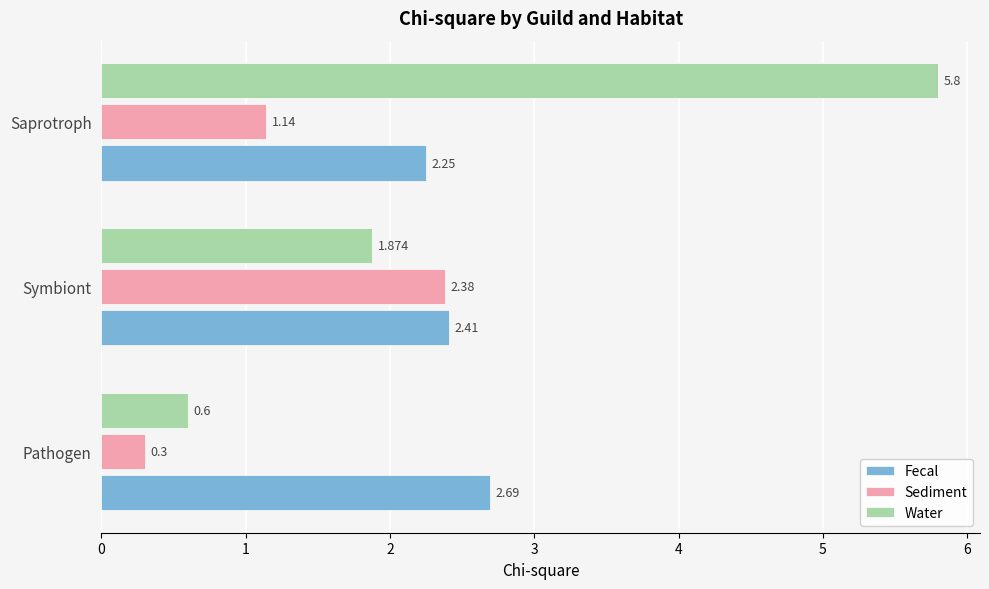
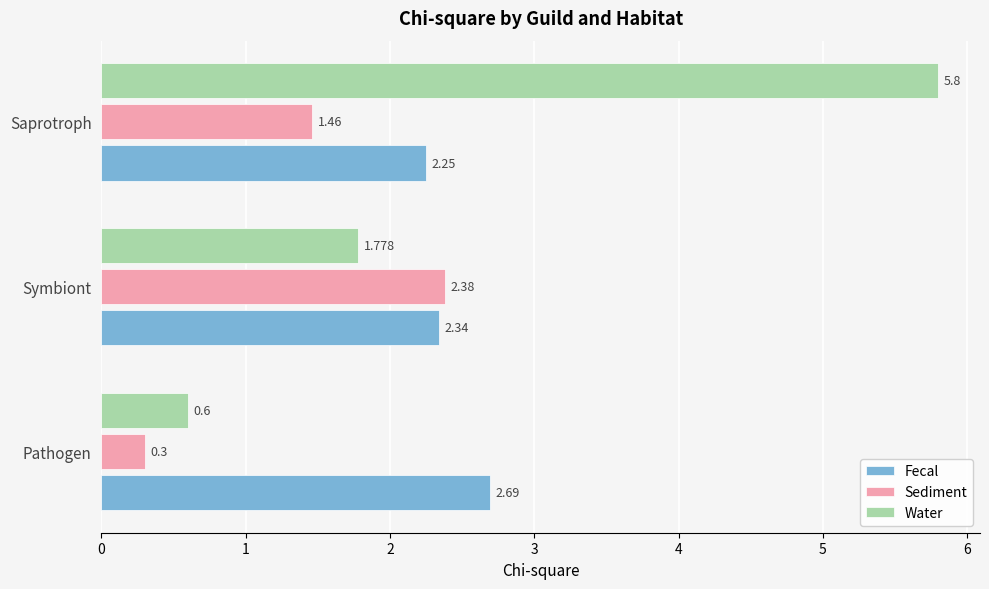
Sediment, Saprotroph: 1.14 -> 1.46
Water, Symbiont: 1.874 -> 1.778
Fecal, Symbiont: 2.41 -> 2.34
